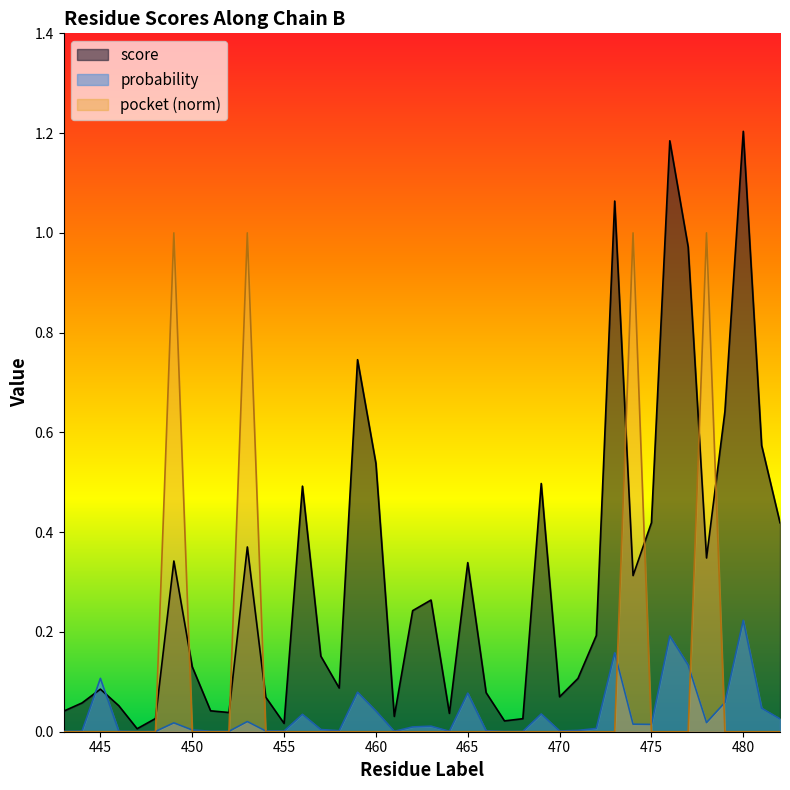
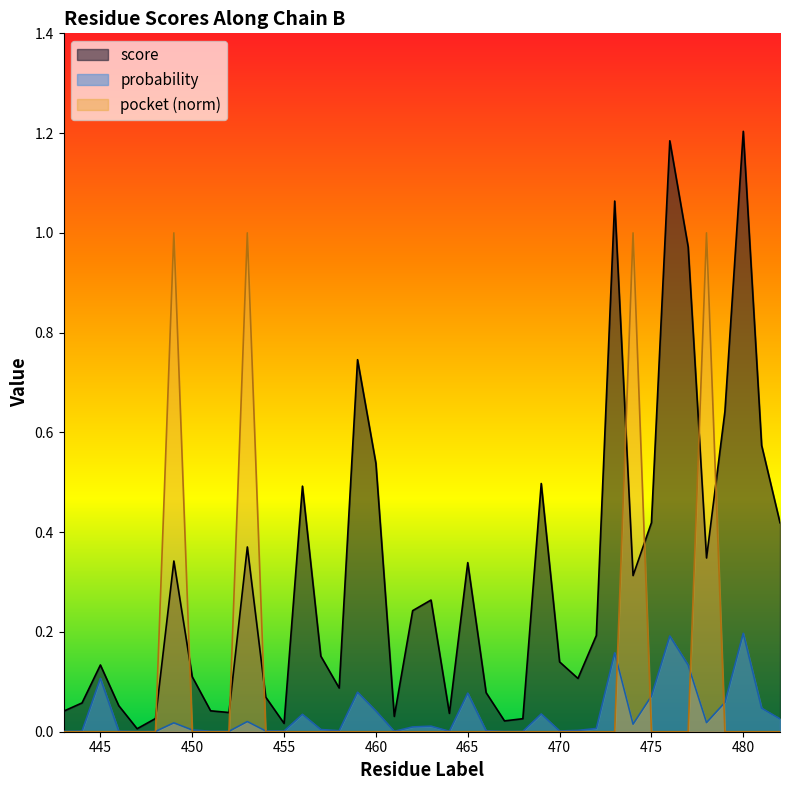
score, 445: 0.09 -> 0.13
score, 450: 0.13 -> 0.11
score, 470: 0.07 -> 0.14
probability, 475: 0.01 -> 0.07
probability, 480: 0.22 -> 0.20
